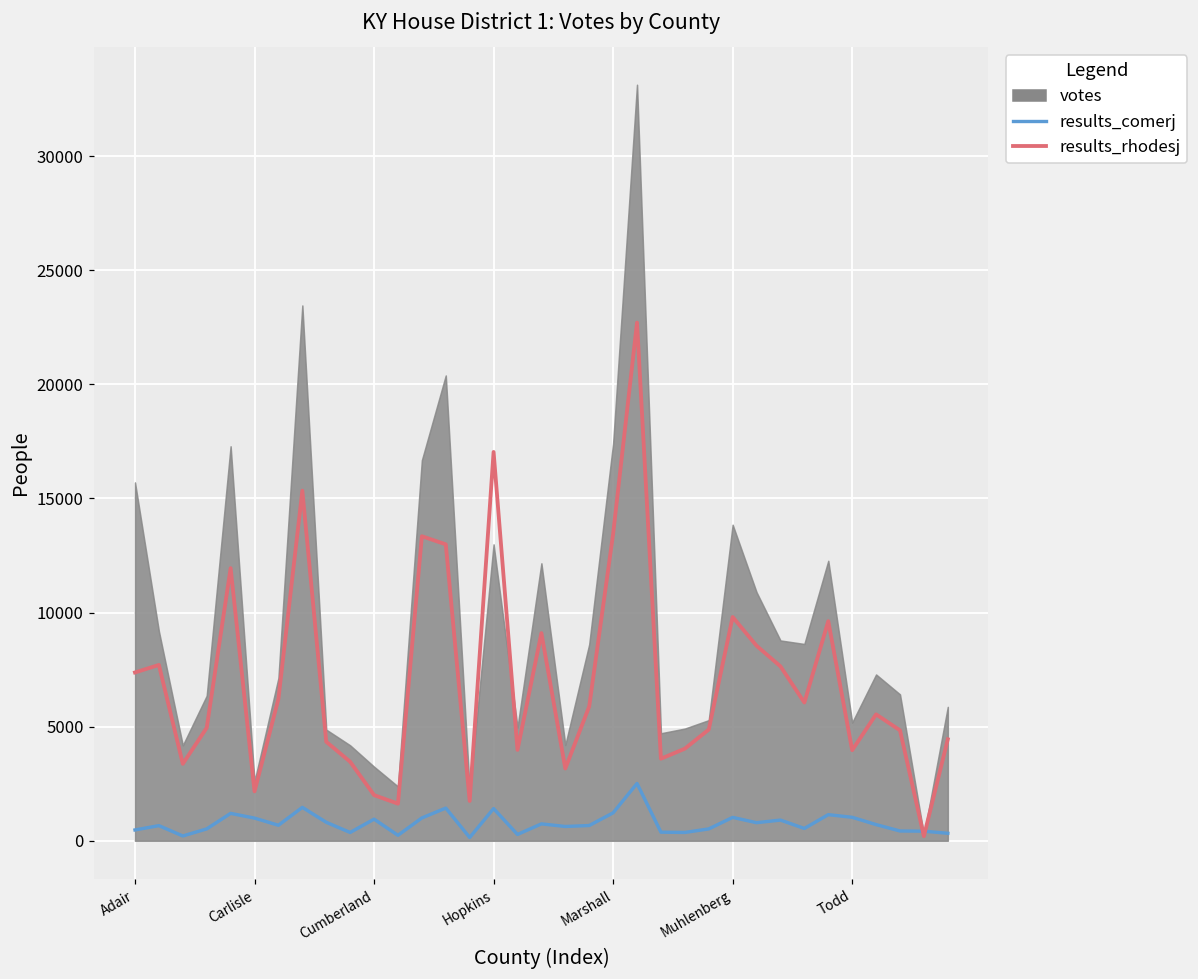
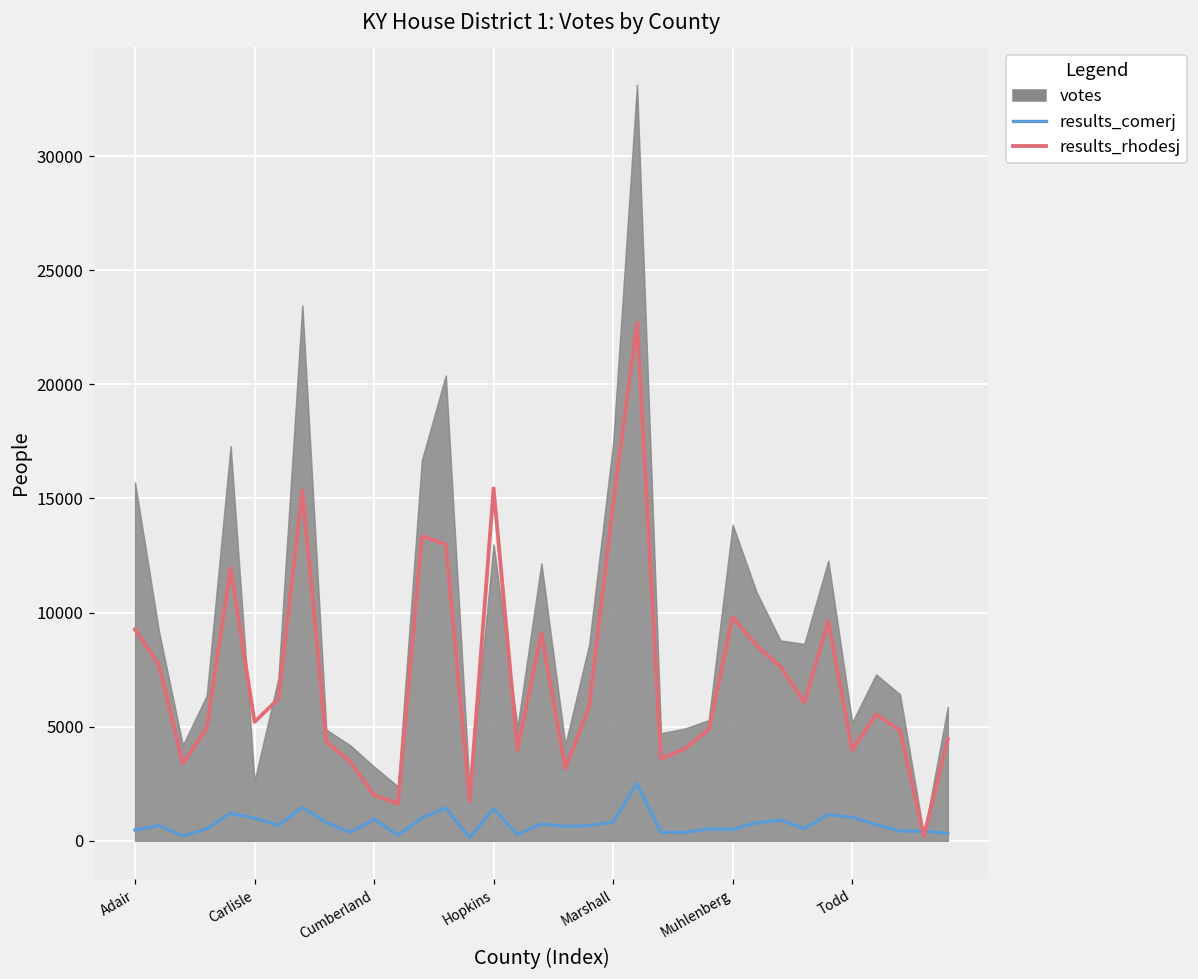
results_rhodesj, Adair: 7400 -> 9300
results_rhodesj, Carlisle: 2200 -> 5200
results_rhodesj, Hopkins: 17000 -> 15400
results_comerj, Marshall: 1200 -> 800
results_rhodesj, Marshall: 13400 -> 14700
results_comerj, Muhlenberg: 1000 -> 500
